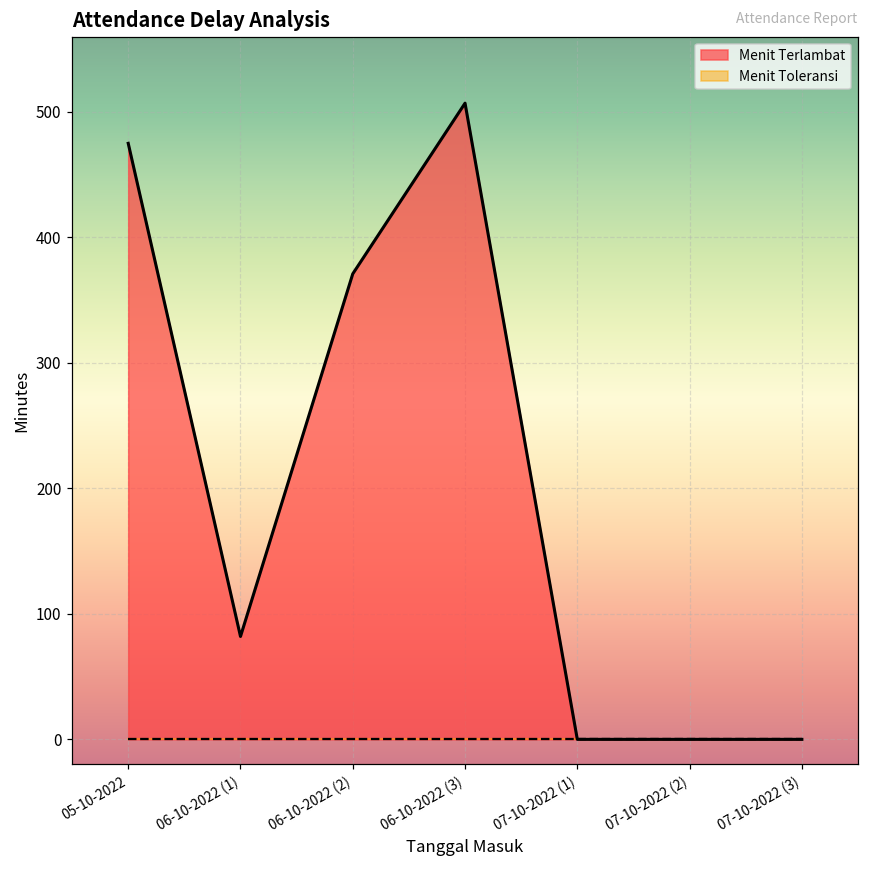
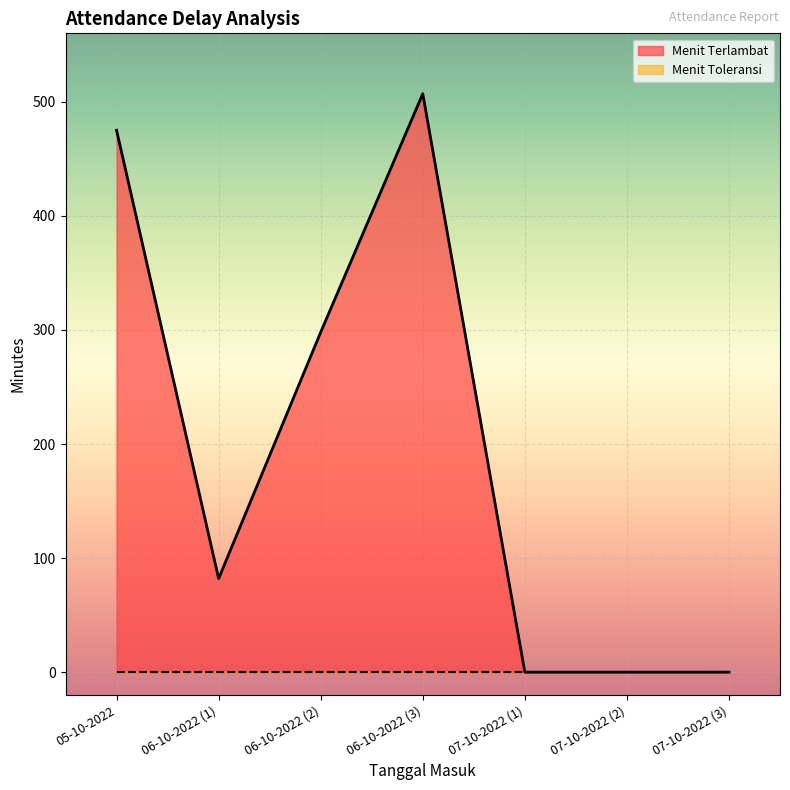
Menit Terlambat, 06-10-2022 (2): 371 -> 298
